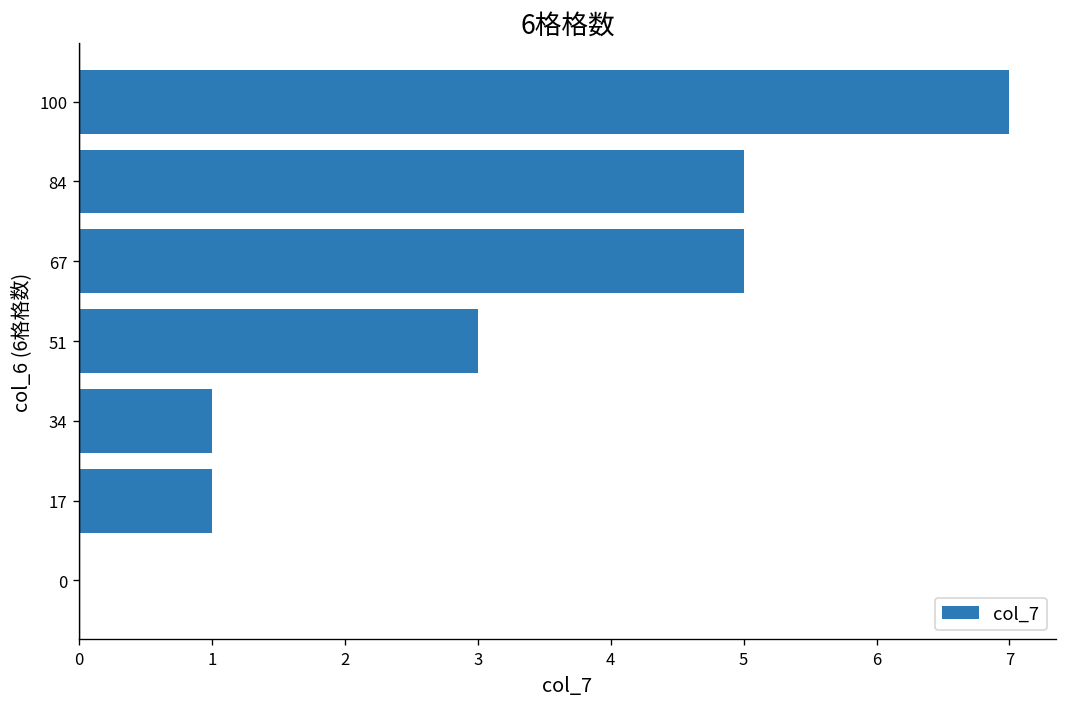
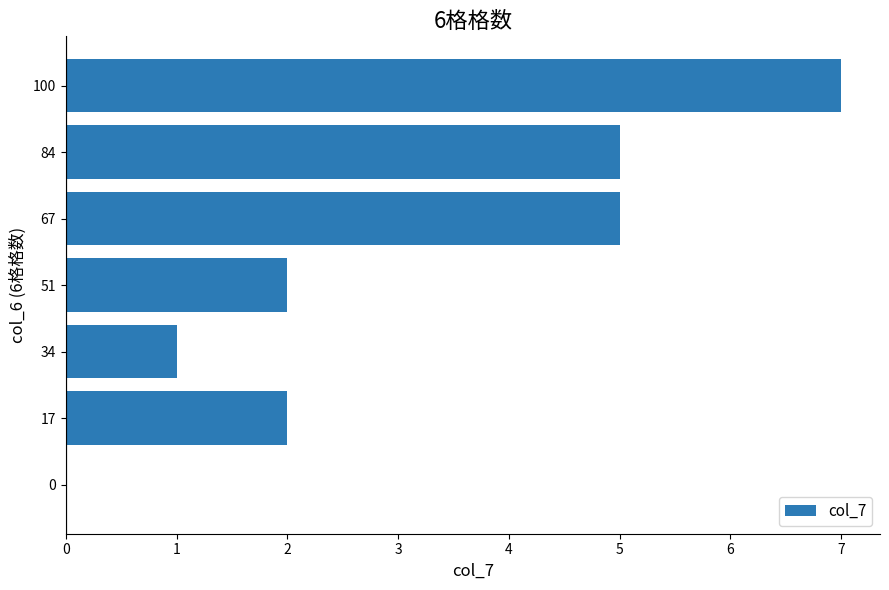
51: 3 -> 2
17: 1 -> 2
